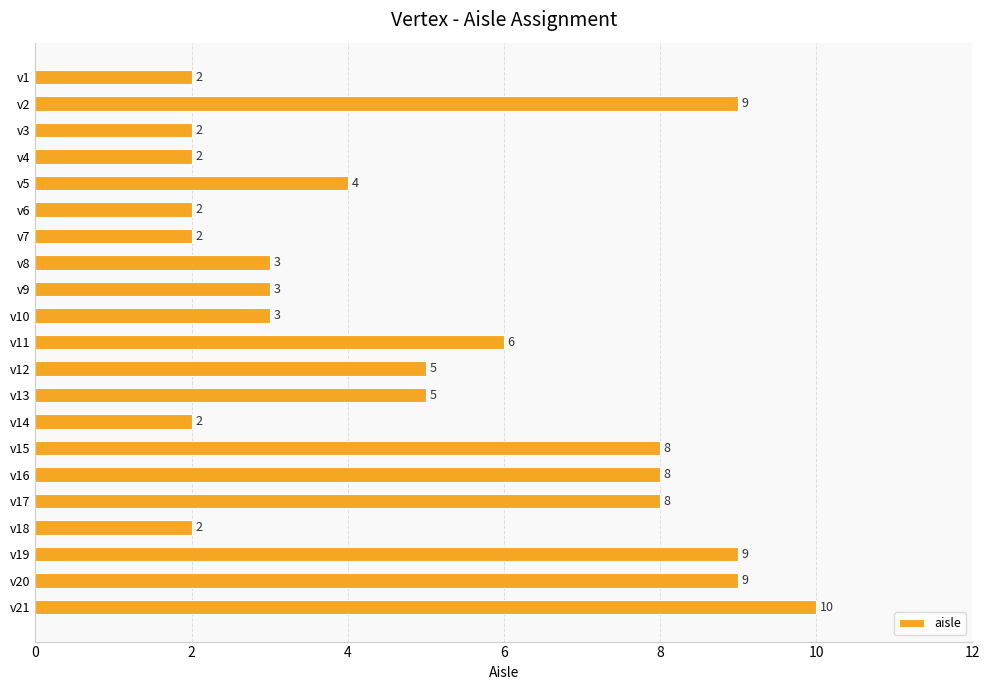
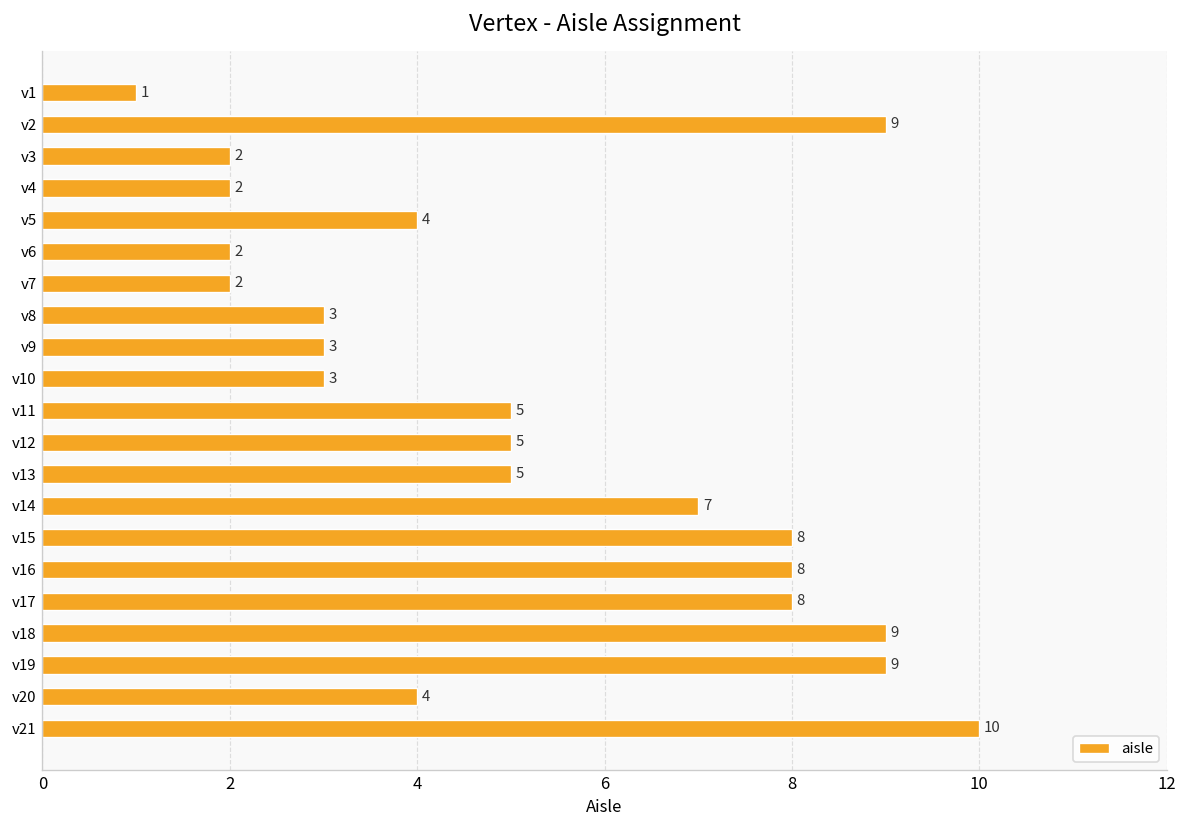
v1: 2 -> 1
v11: 6 -> 5
v14: 2 -> 7
v18: 2 -> 9
v20: 9 -> 4
